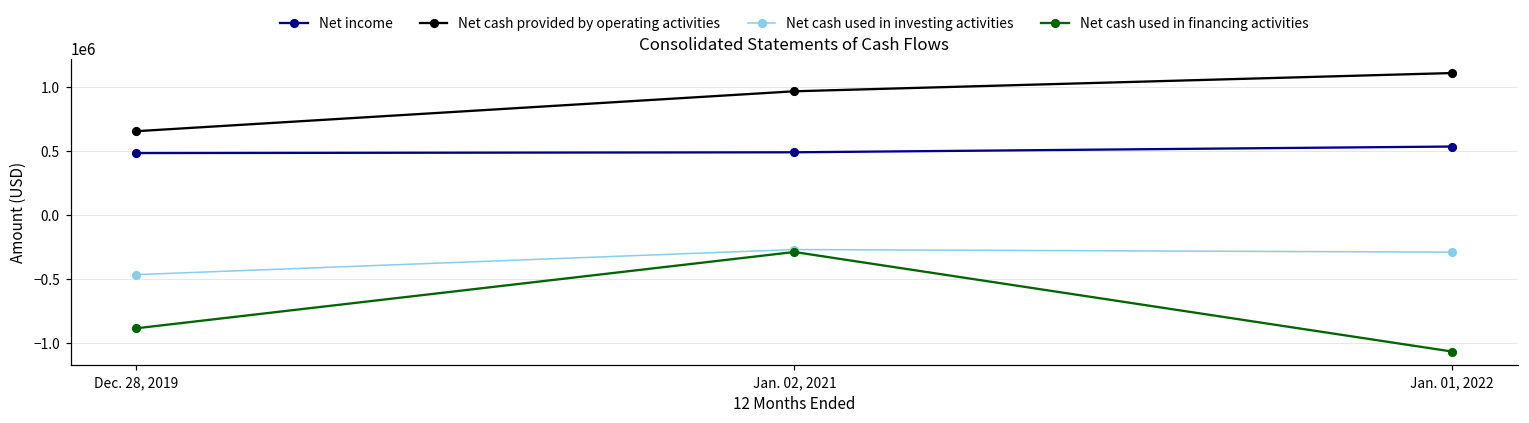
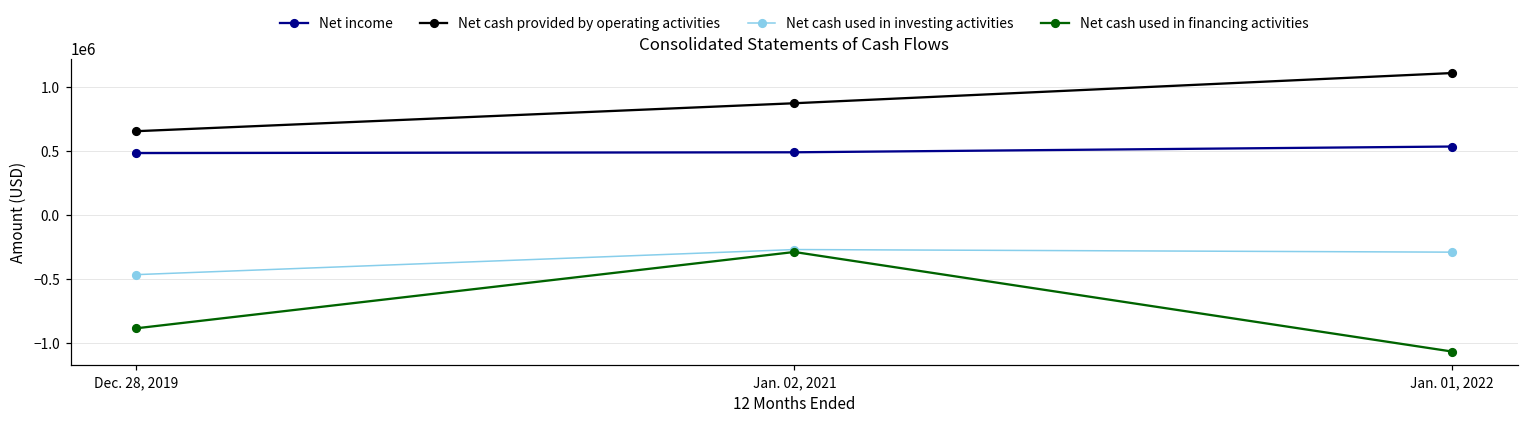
Net cash provided by operating activities, Jan. 02, 2021: 970000 -> 880000
